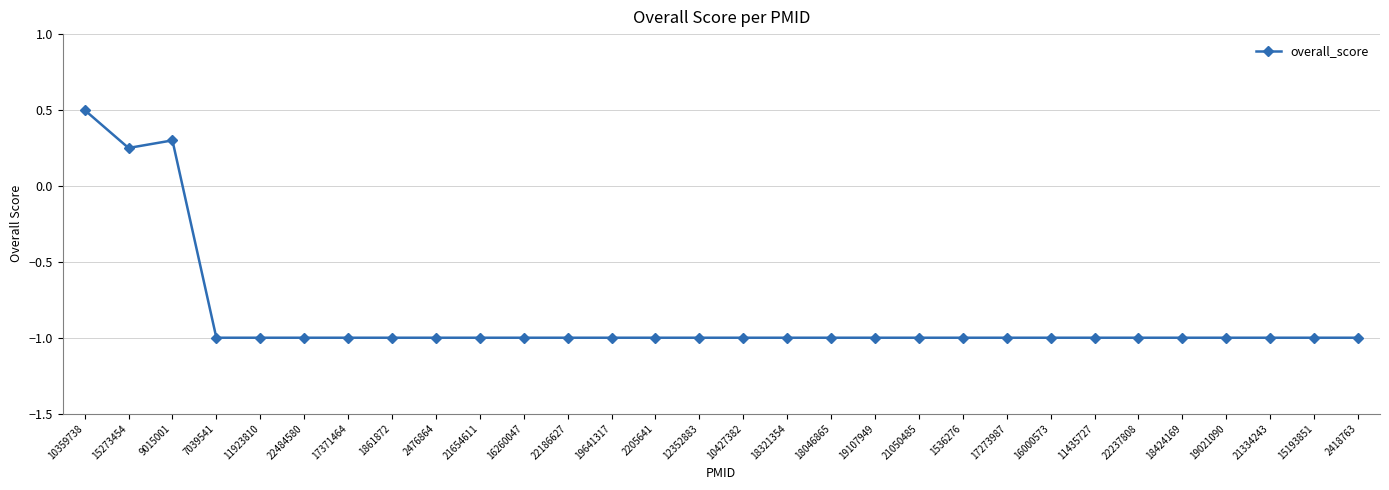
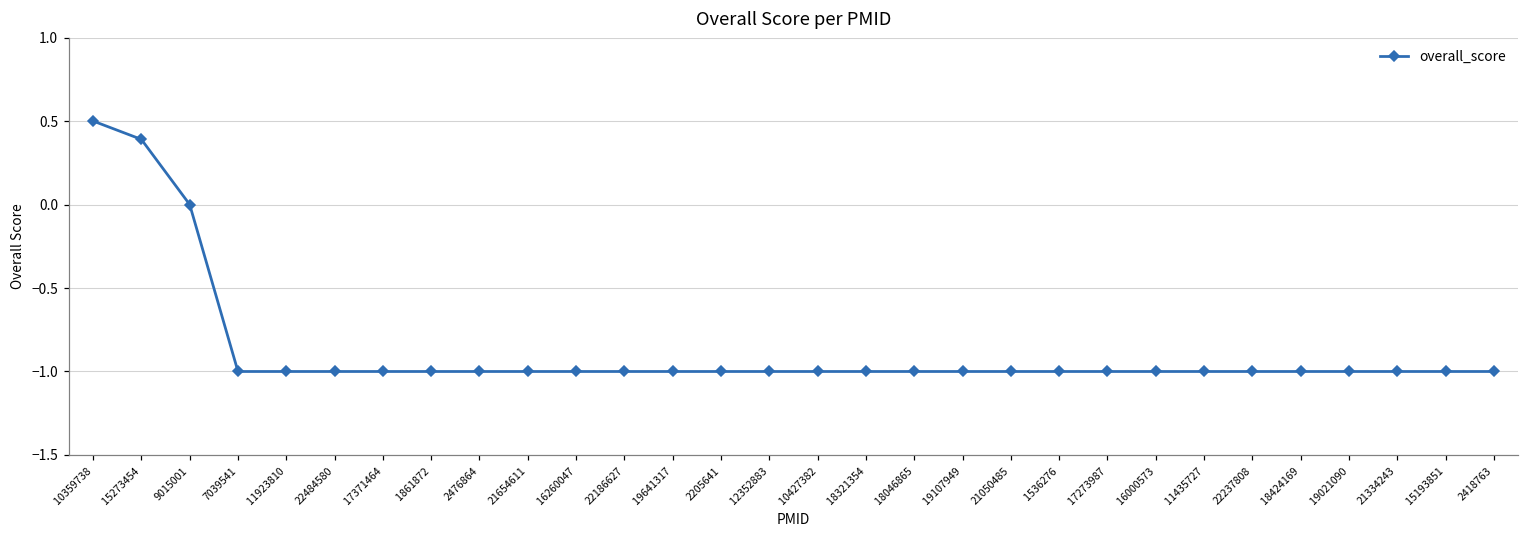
15273454: 0.25 -> 0.39
9015001: 0.3 -> 0.0
